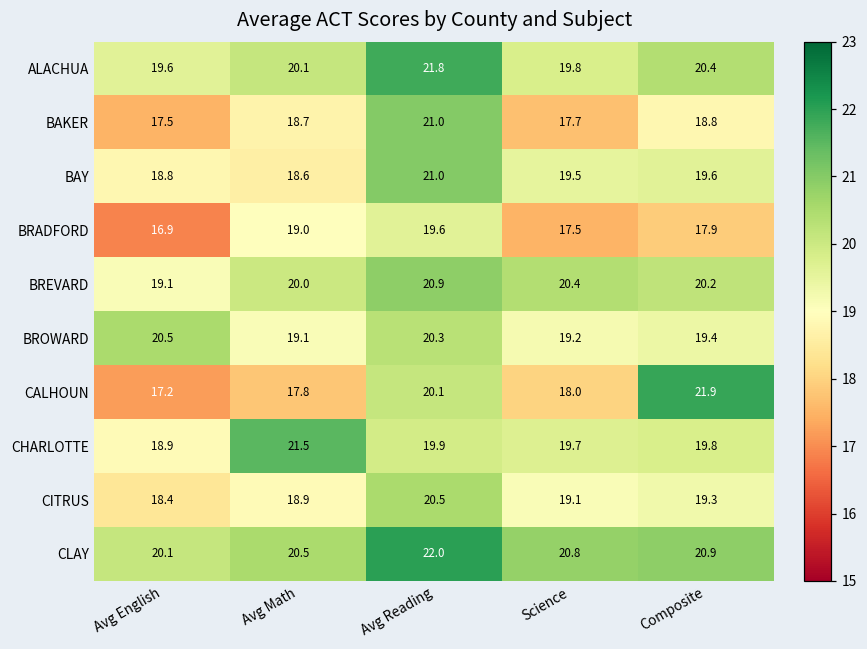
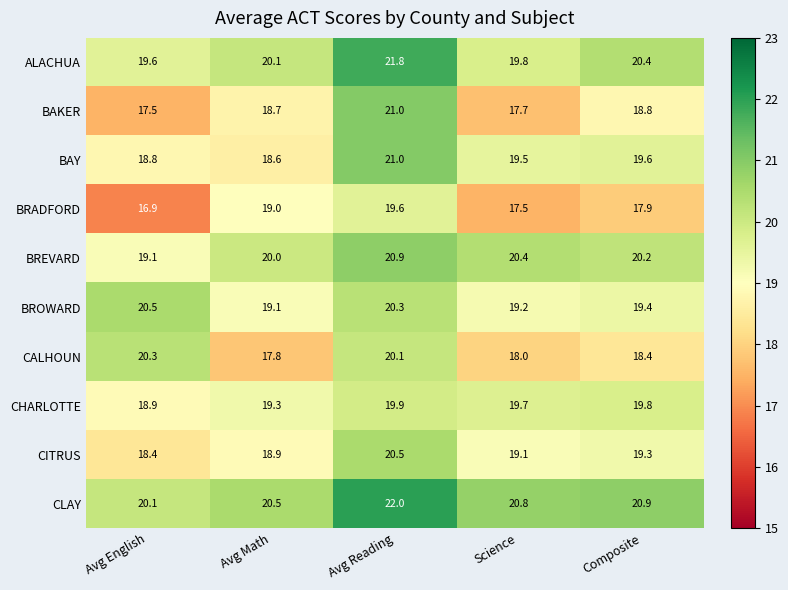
CALHOUN, Avg English: 17.2 -> 20.3
CALHOUN, Composite: 21.9 -> 18.4
CHARLOTTE, Avg Math: 21.5 -> 19.3
